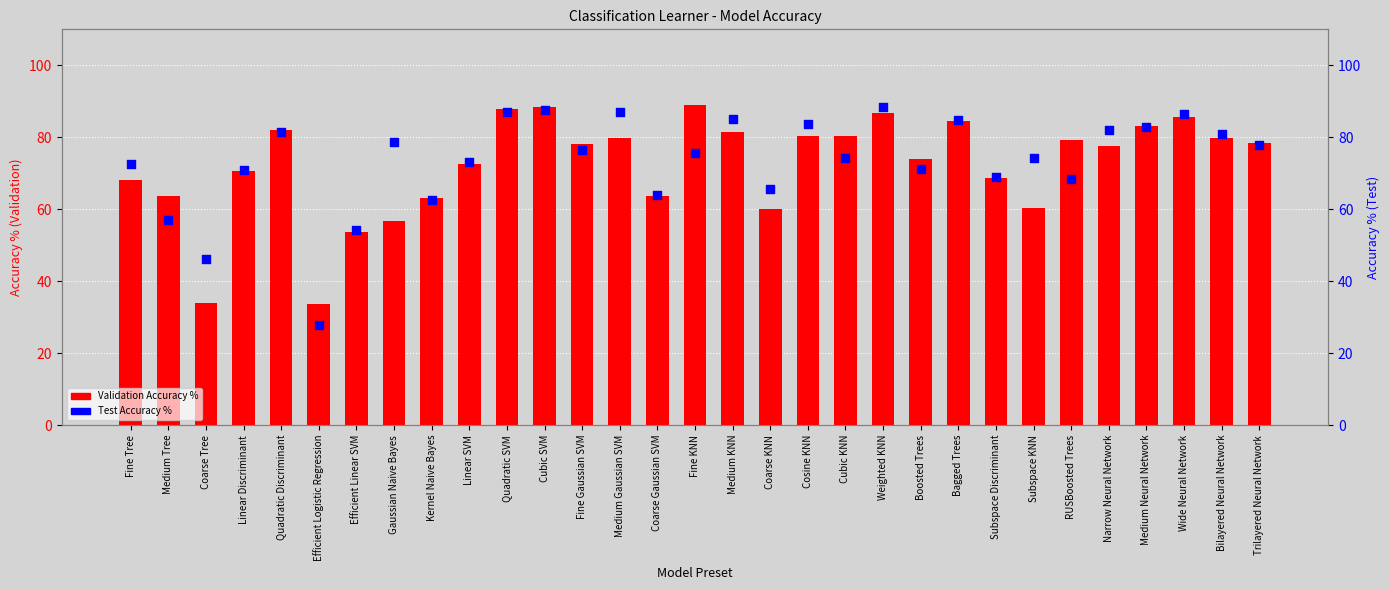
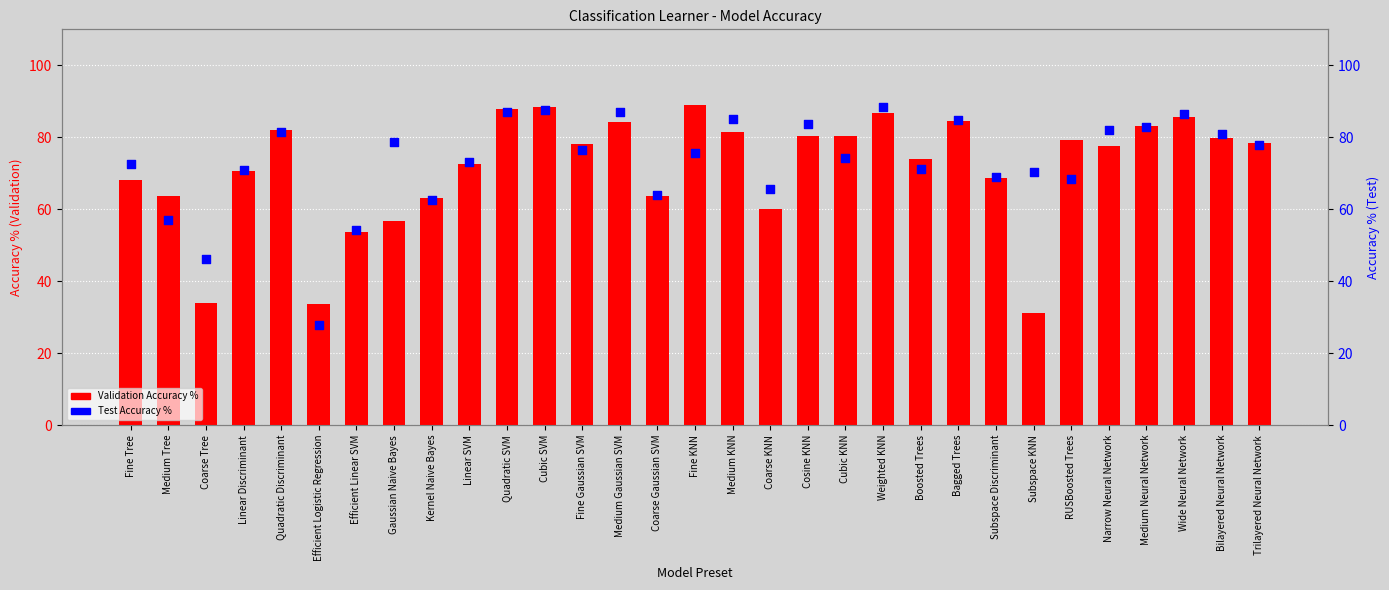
Validation Accuracy %, Medium Gaussian SVM: 80 -> 84
Validation Accuracy %, Subspace KNN: 60 -> 31
Test Accuracy %, Subspace KNN: 74 -> 70
